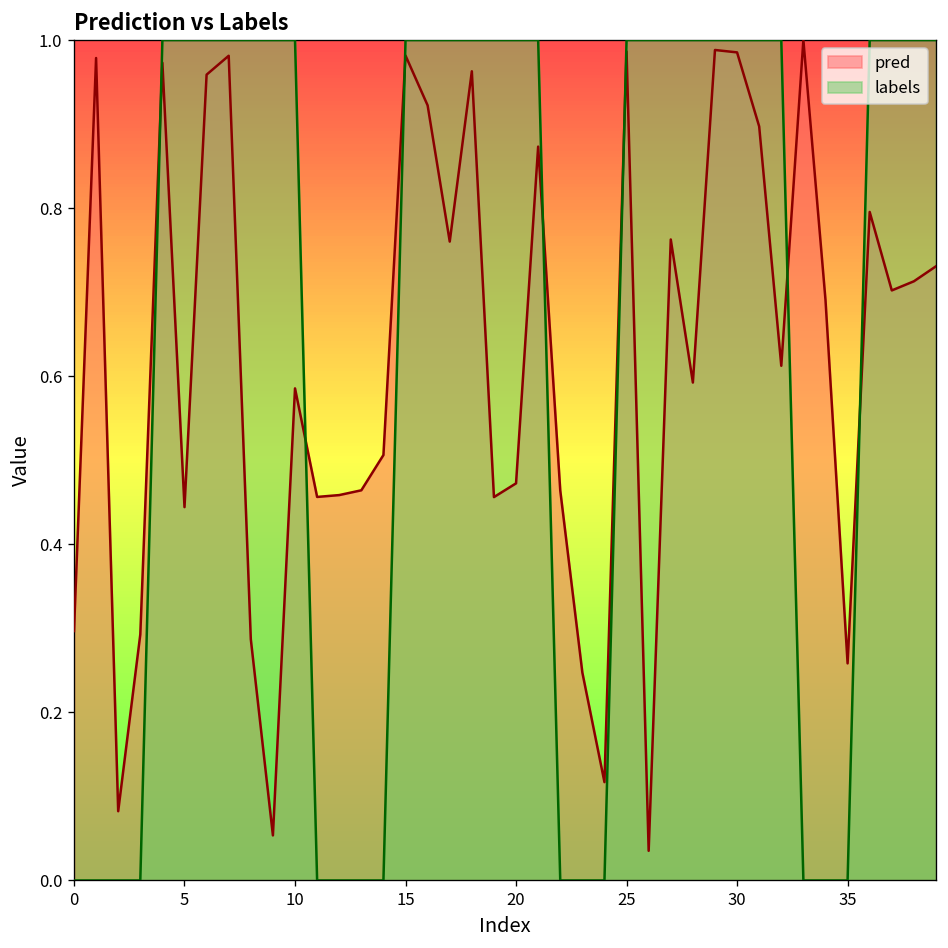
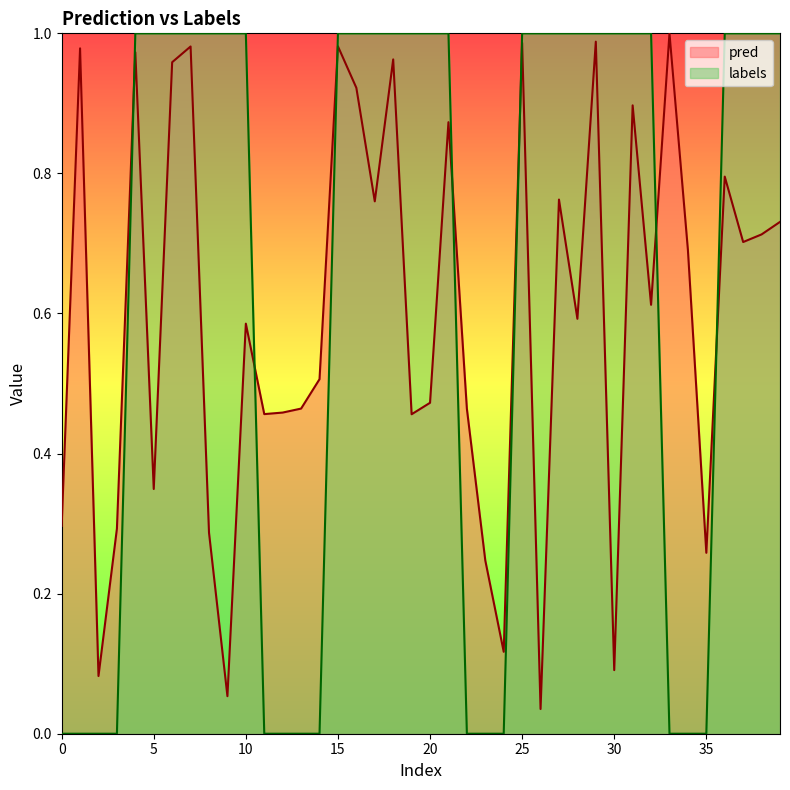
pred, 5: 0.44 -> 0.35
pred, 30: 0.99 -> 0.09
